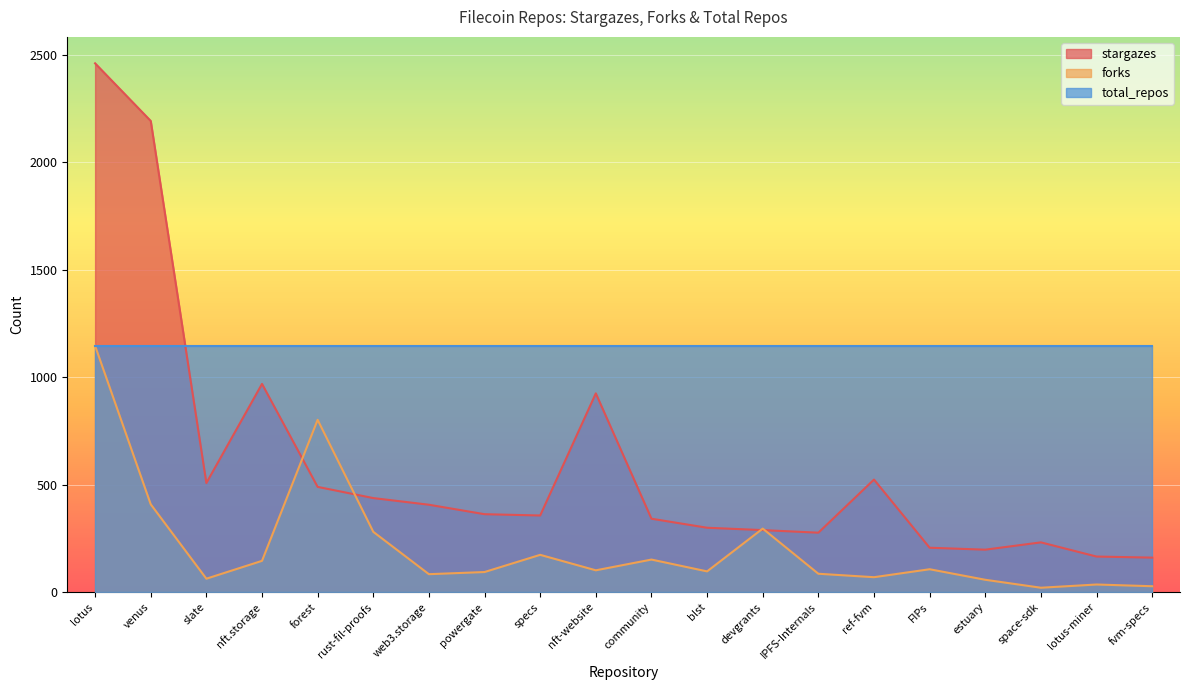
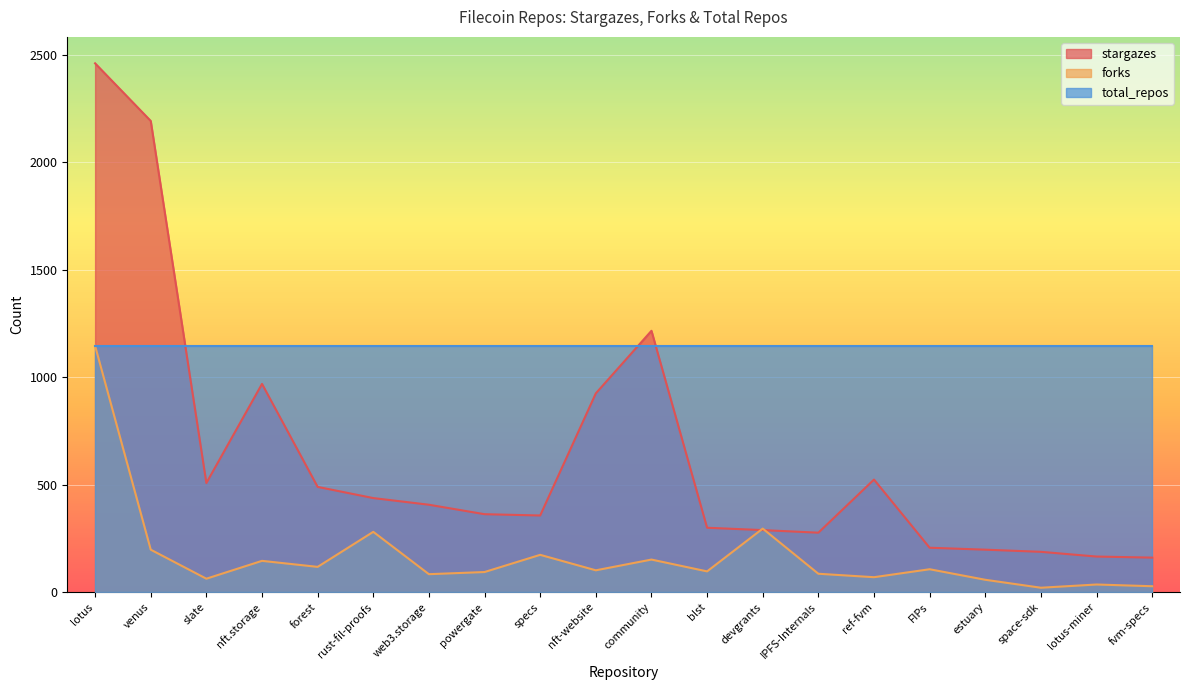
forks, venus: 410 -> 200
forks, forest: 800 -> 120
stargazes, community: 340 -> 1220
stargazes, space-sdk: 230 -> 190
